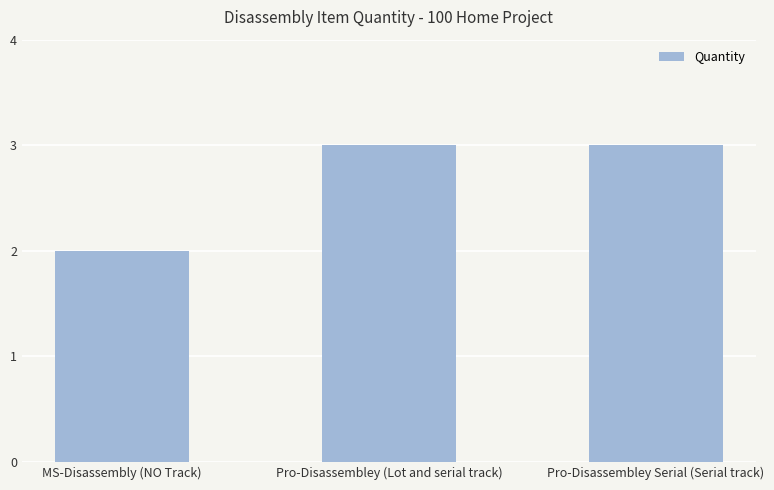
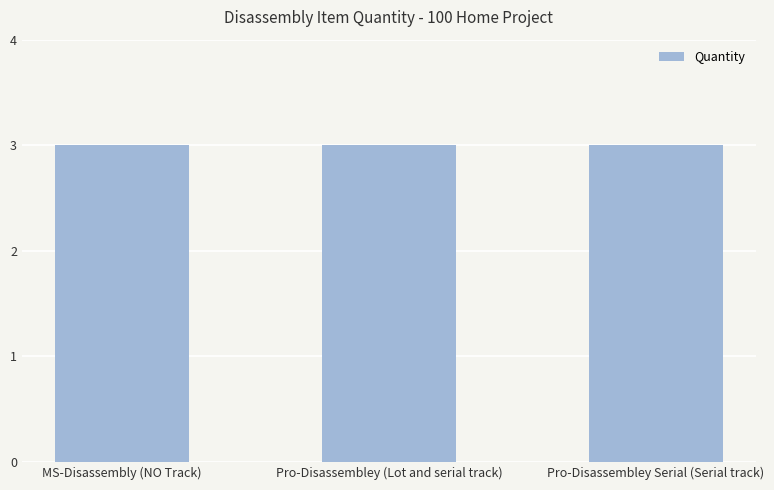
MS-Disassembly (NO Track): 2 -> 3
